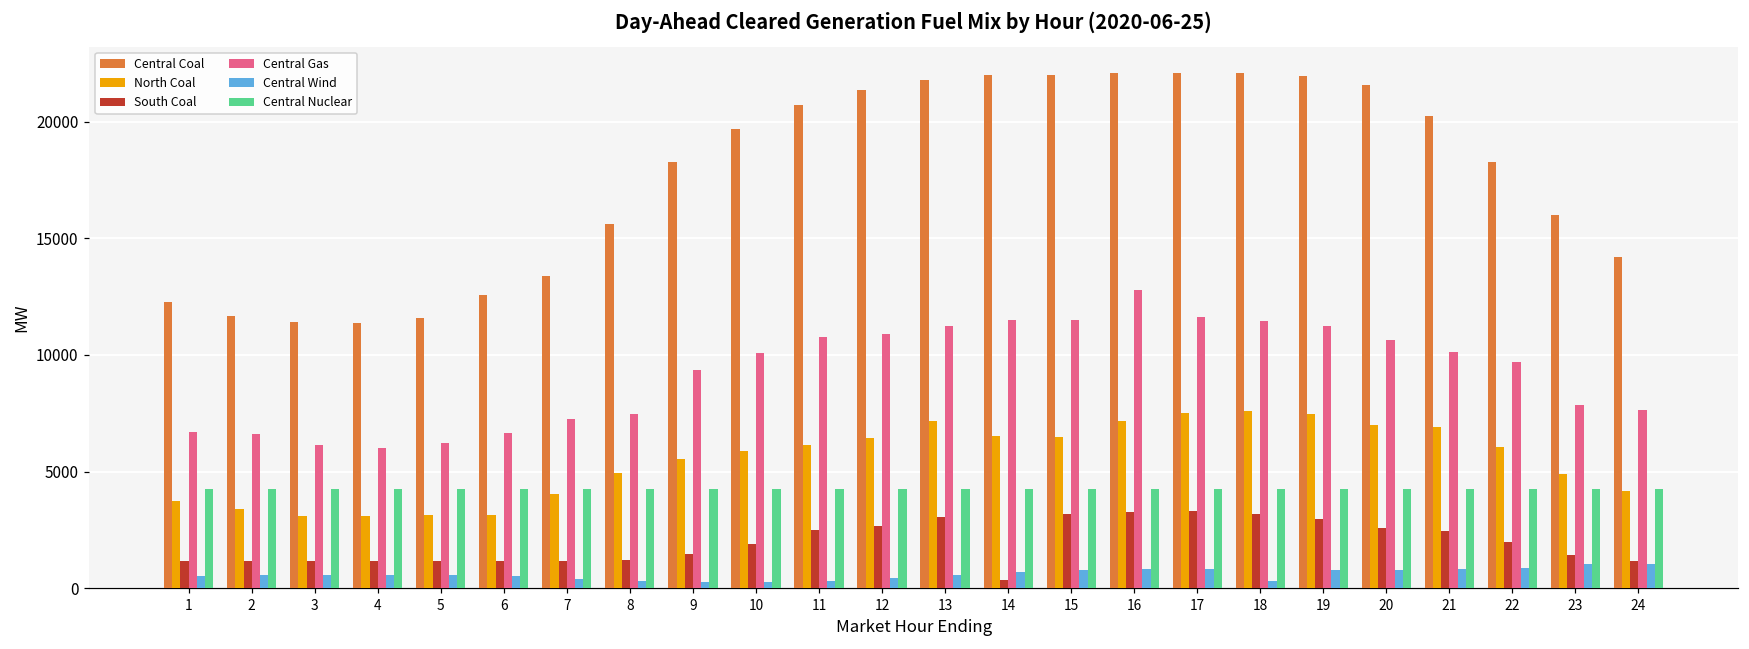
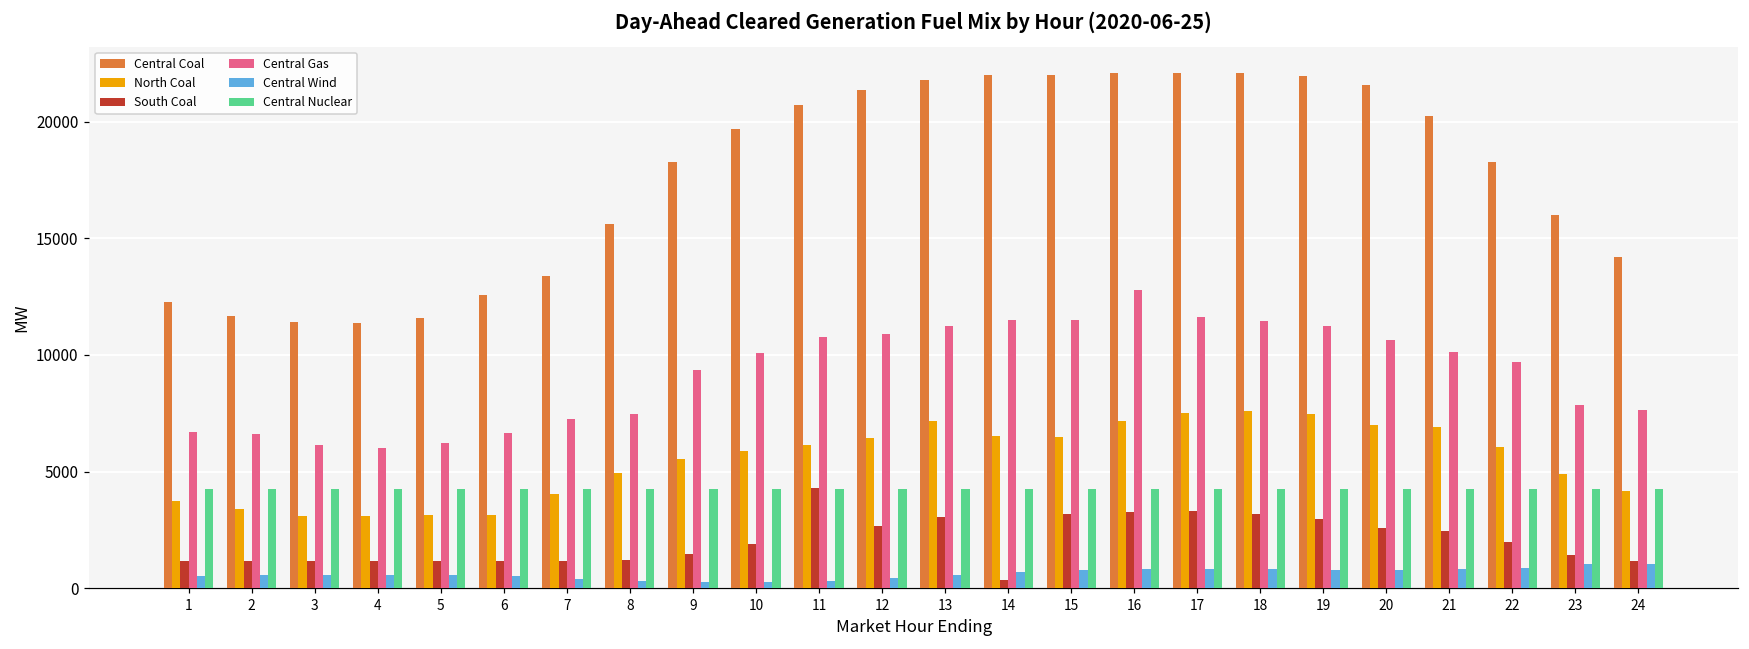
South Coal, 11: 2500 -> 4300
Central Wind, 18: 300 -> 800
